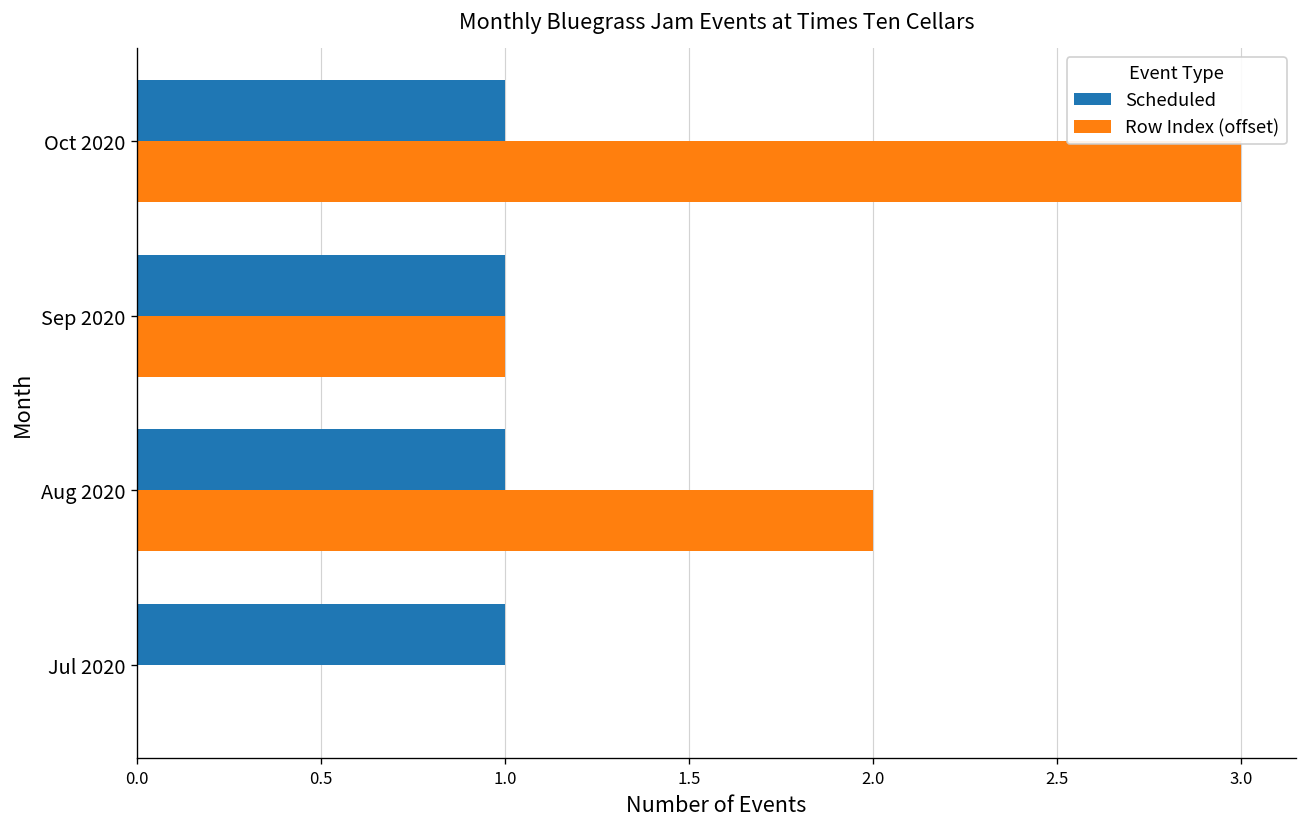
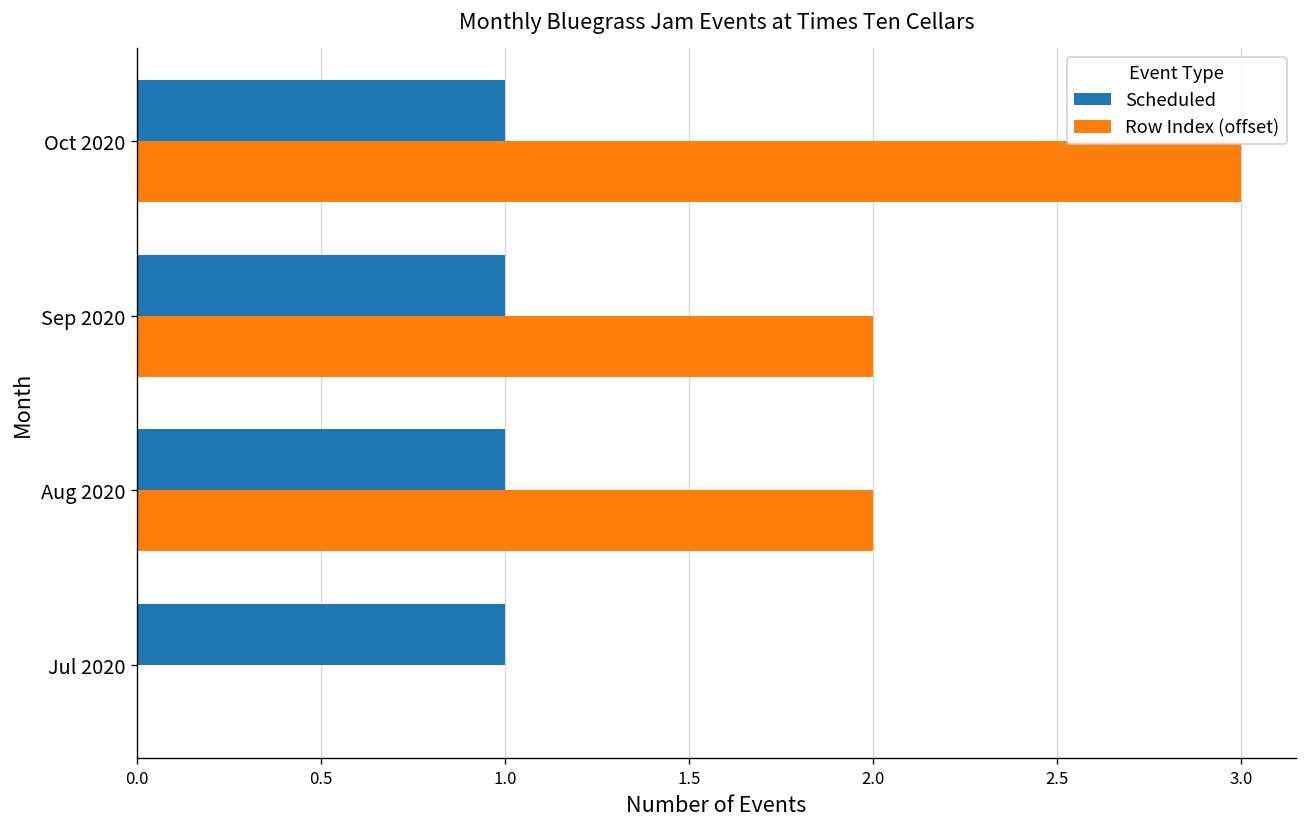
Row Index (offset), Sep 2020: 1 -> 2
